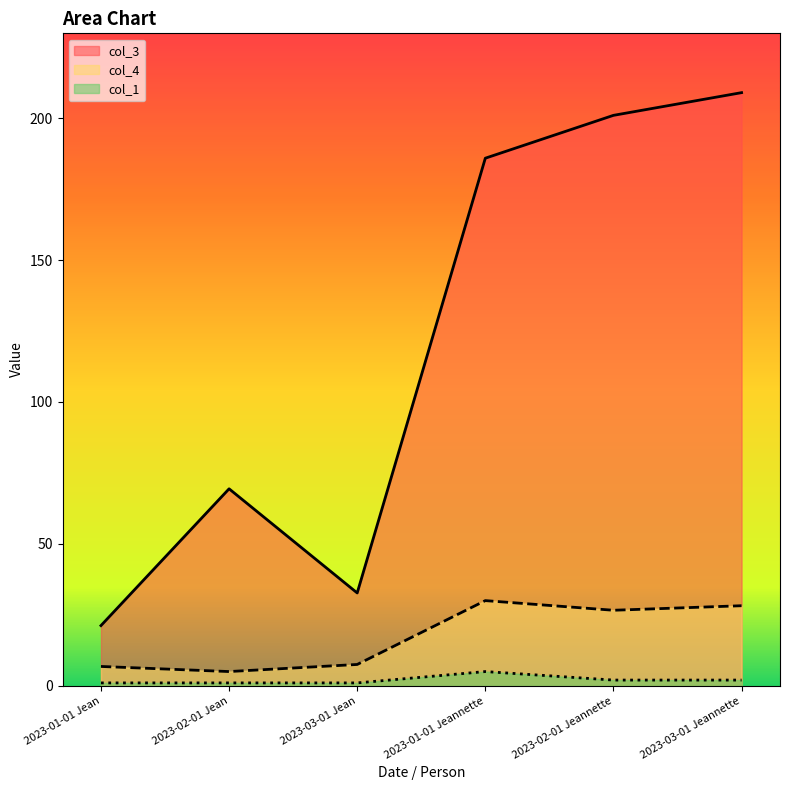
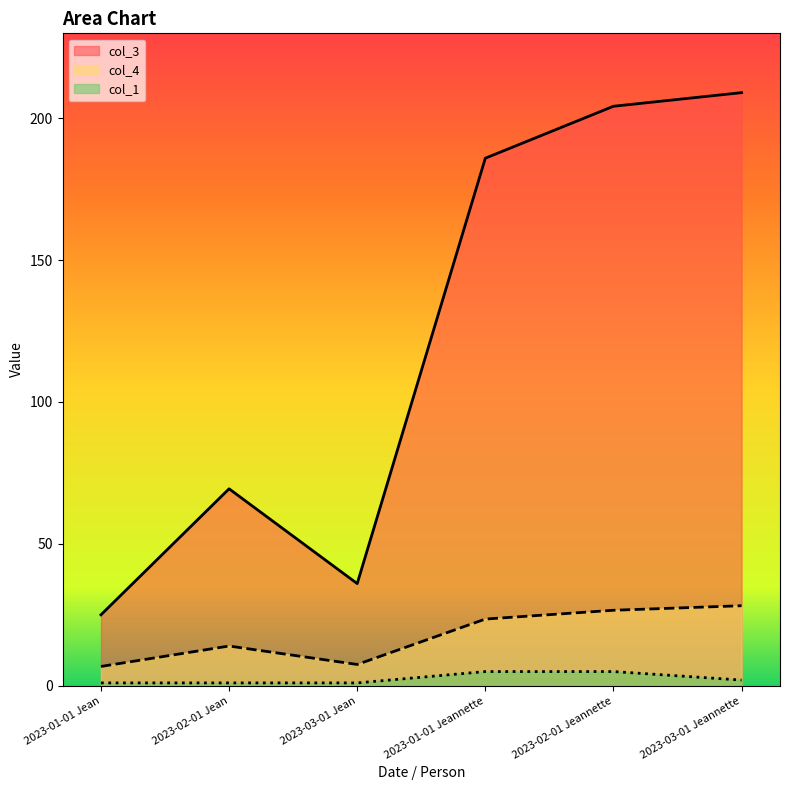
col_3, 2023-01-01 Jean: 21 -> 25
col_4, 2023-02-01 Jean: 5 -> 14
col_3, 2023-03-01 Jean: 33 -> 36
col_4, 2023-01-01 Jeannette: 30 -> 24
col_3, 2023-02-01 Jeannette: 201 -> 204
col_1, 2023-02-01 Jeannette: 2 -> 5
